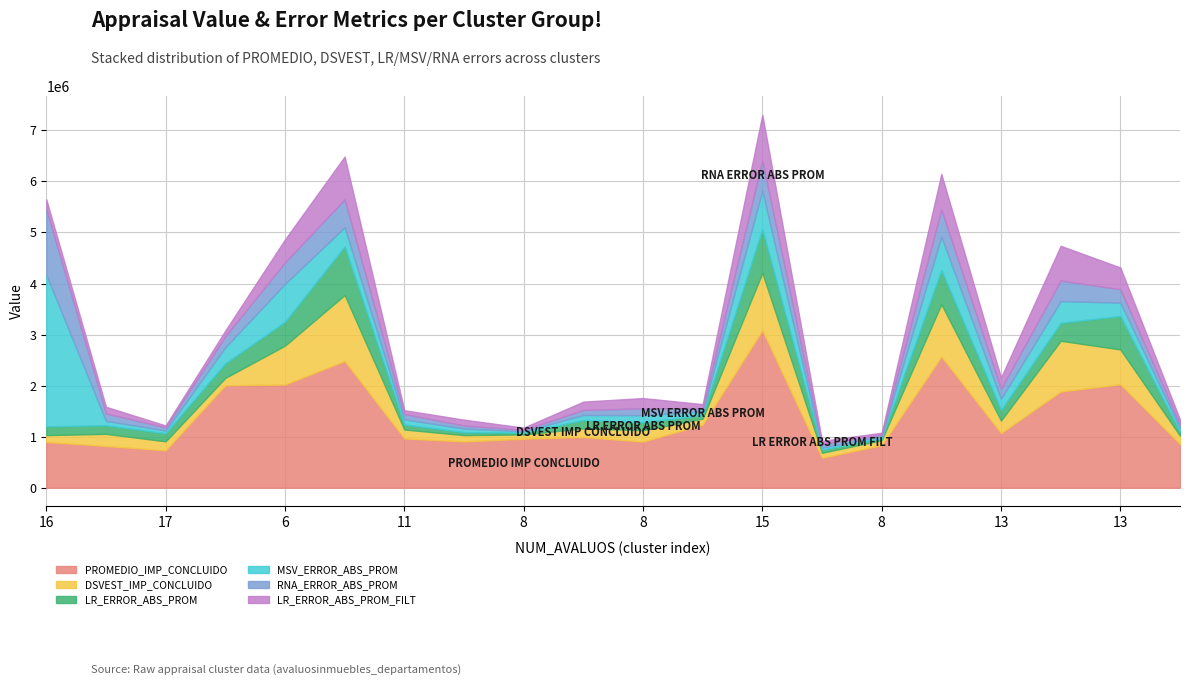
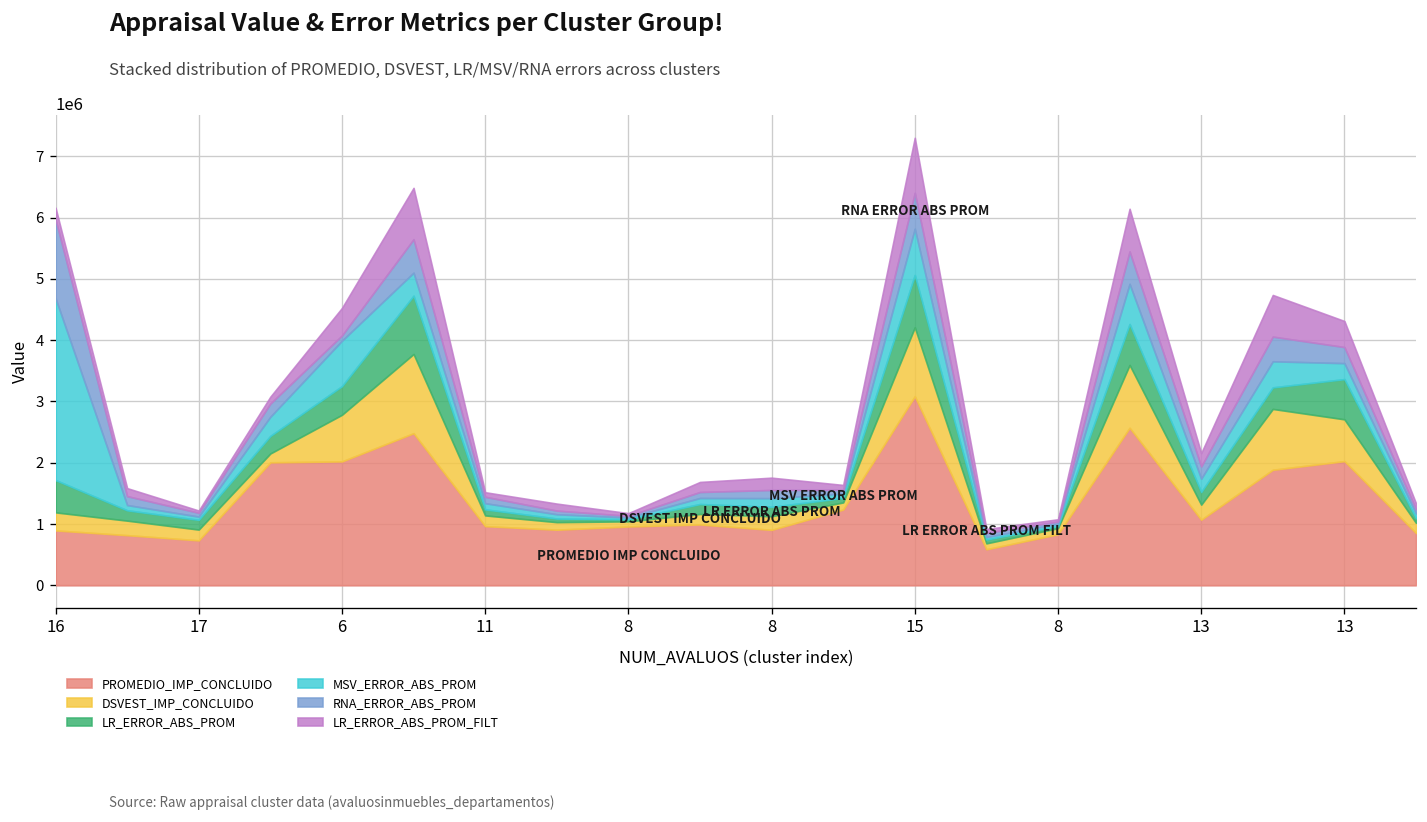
DSVEST_IMP_CONCLUIDO, 16: 100000 -> 300000
LR_ERROR_ABS_PROM, 16: 200000 -> 500000
RNA_ERROR_ABS_PROM, 6: 400000 -> 100000
